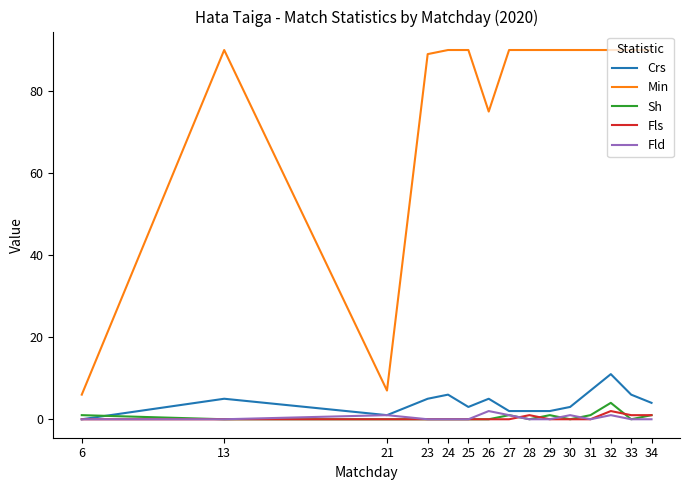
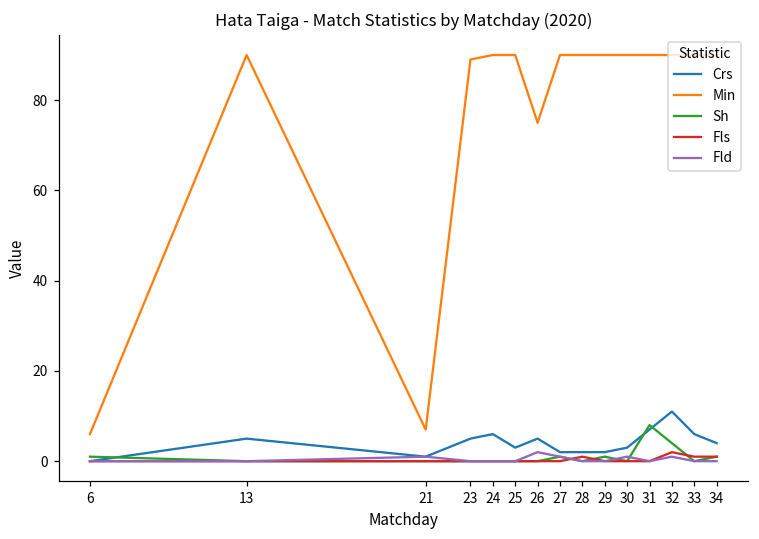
Sh, 31: 1 -> 8
